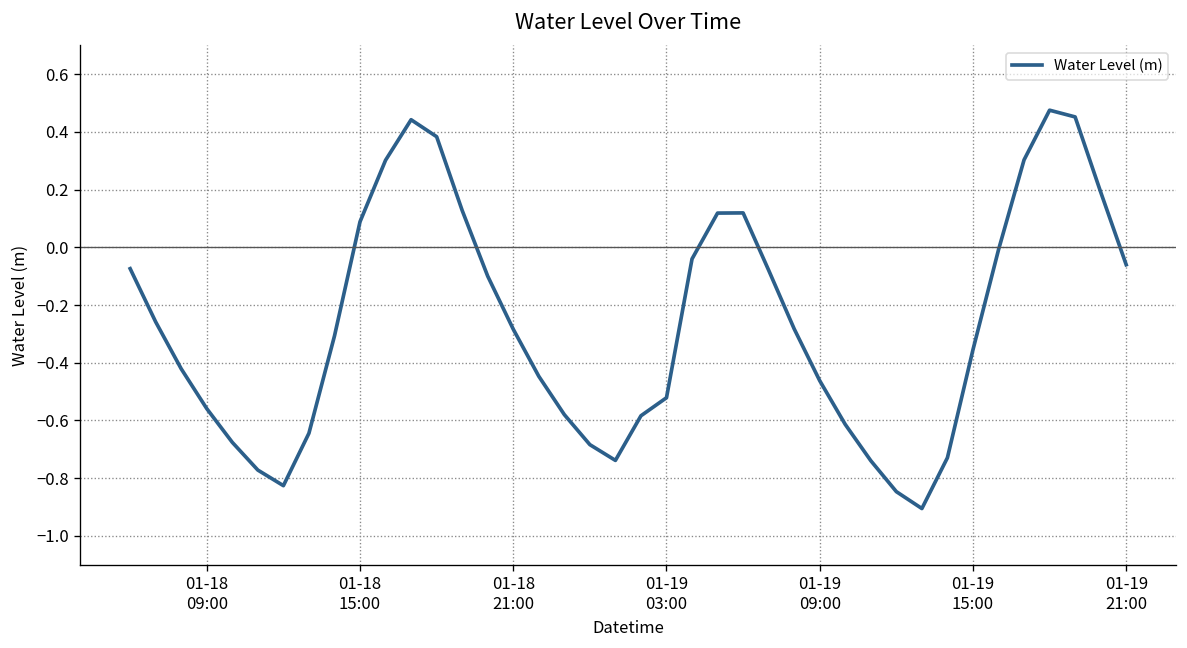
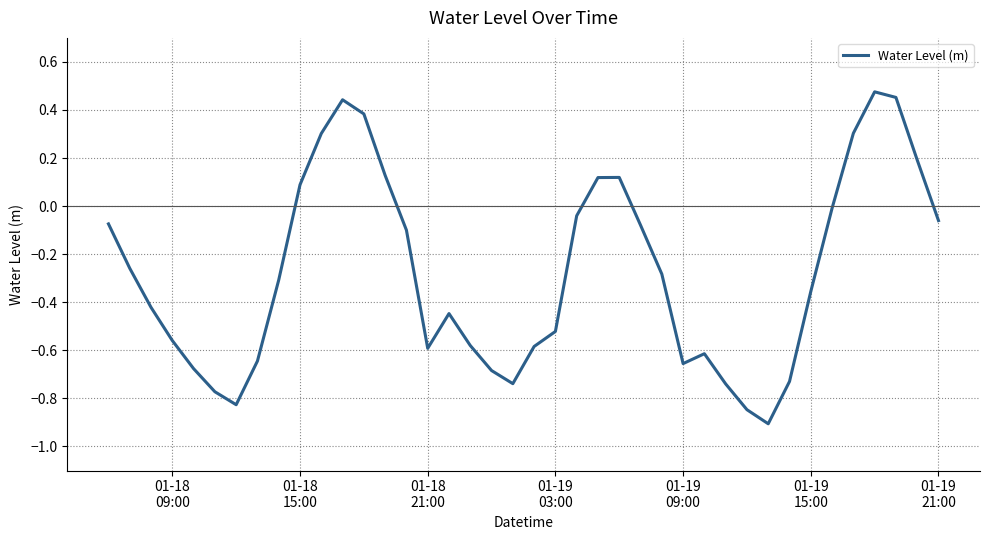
01-18 21:00: -0.28 -> -0.59
01-19 09:00: -0.46 -> -0.66
